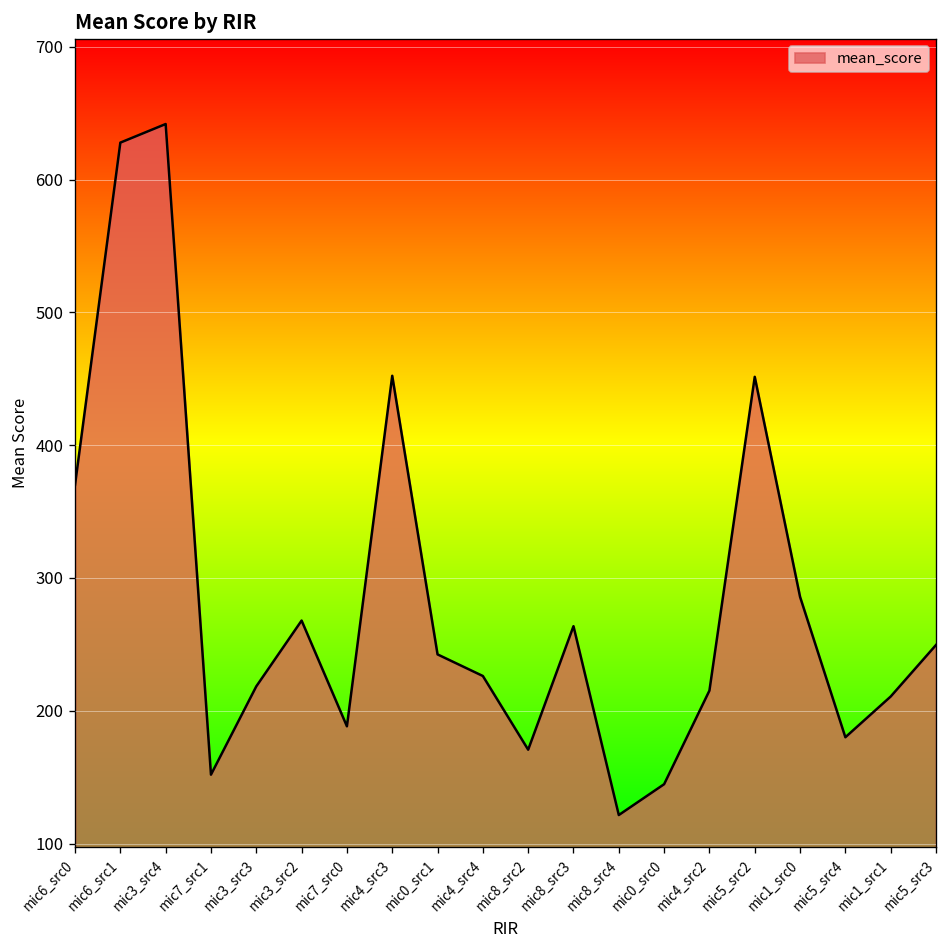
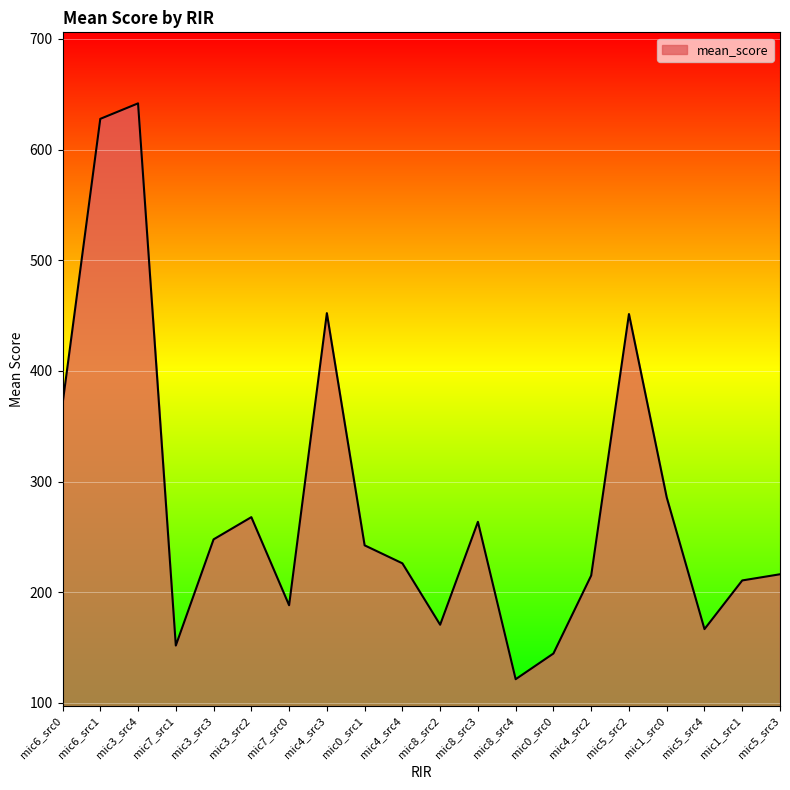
mic3_src3: 218 -> 248
mic5_src4: 180 -> 167
mic5_src3: 250 -> 216
